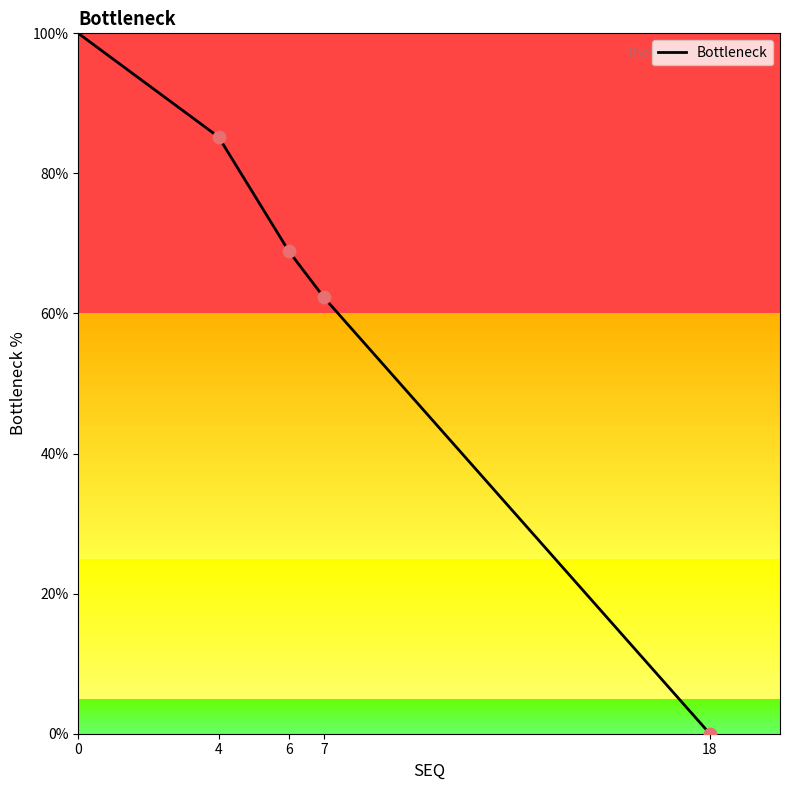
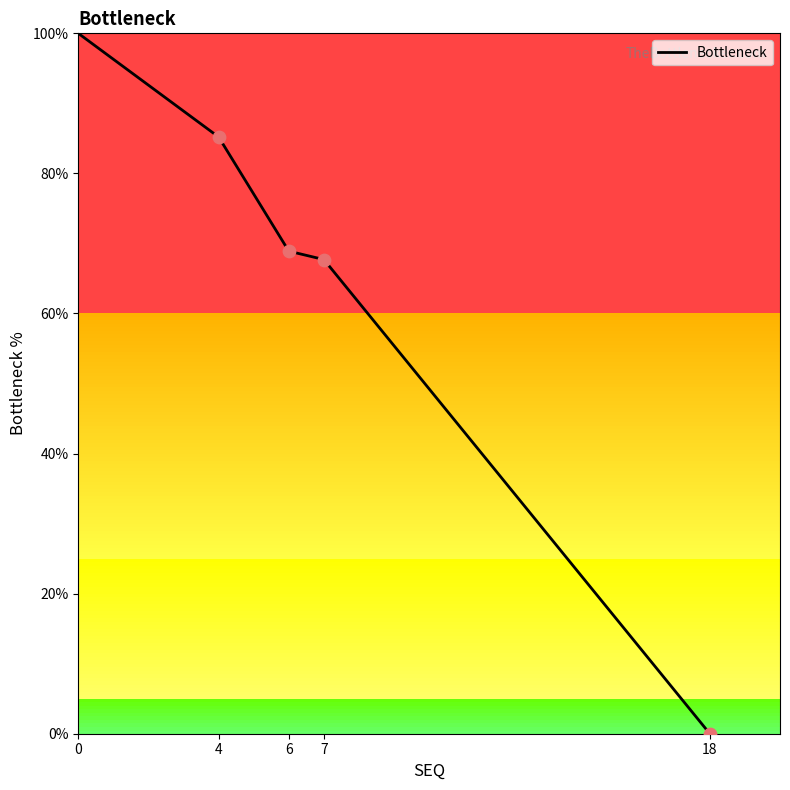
Bottleneck, 7: 62% -> 68%
